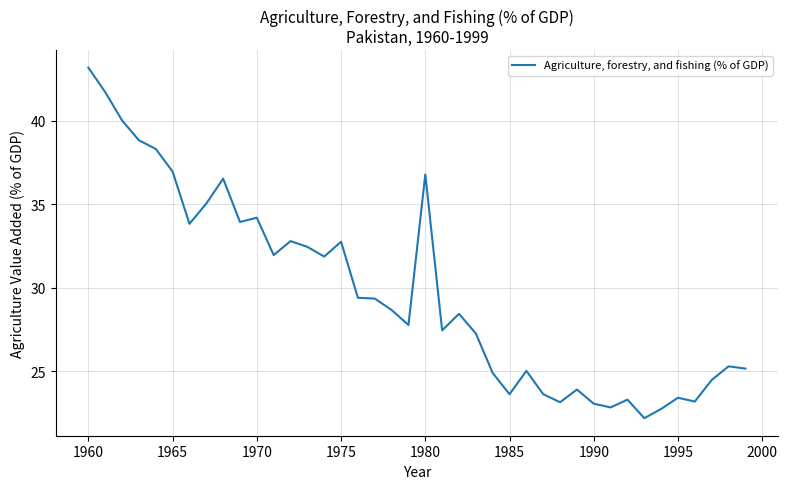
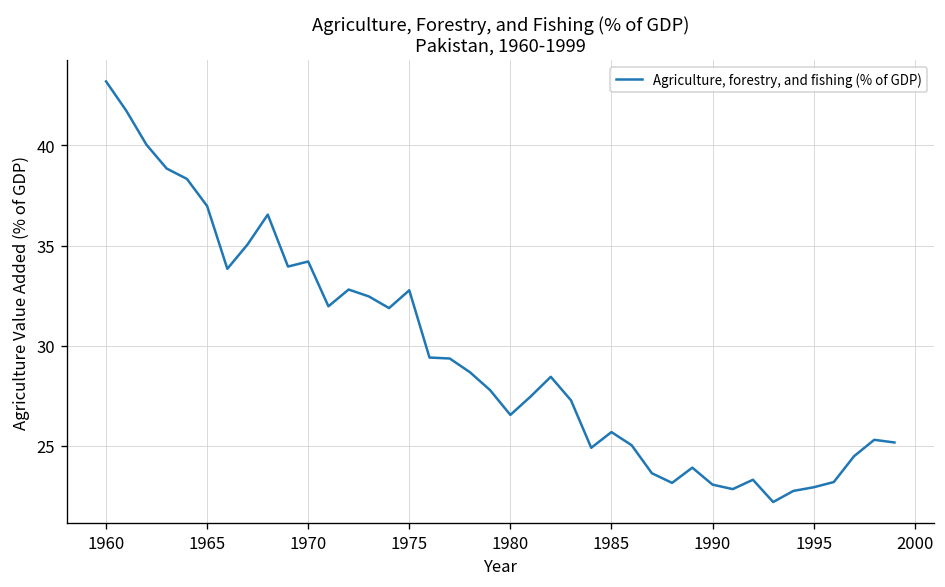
1980: 36.8 -> 26.5
1985: 23.6 -> 25.7
1995: 23.4 -> 22.9
